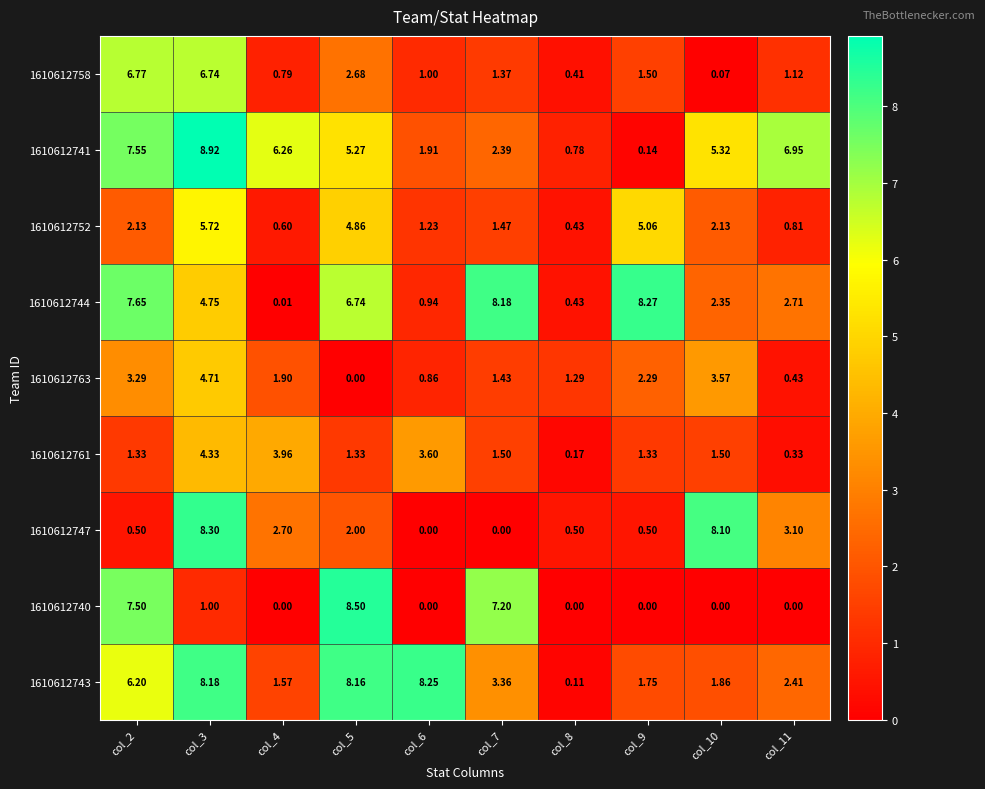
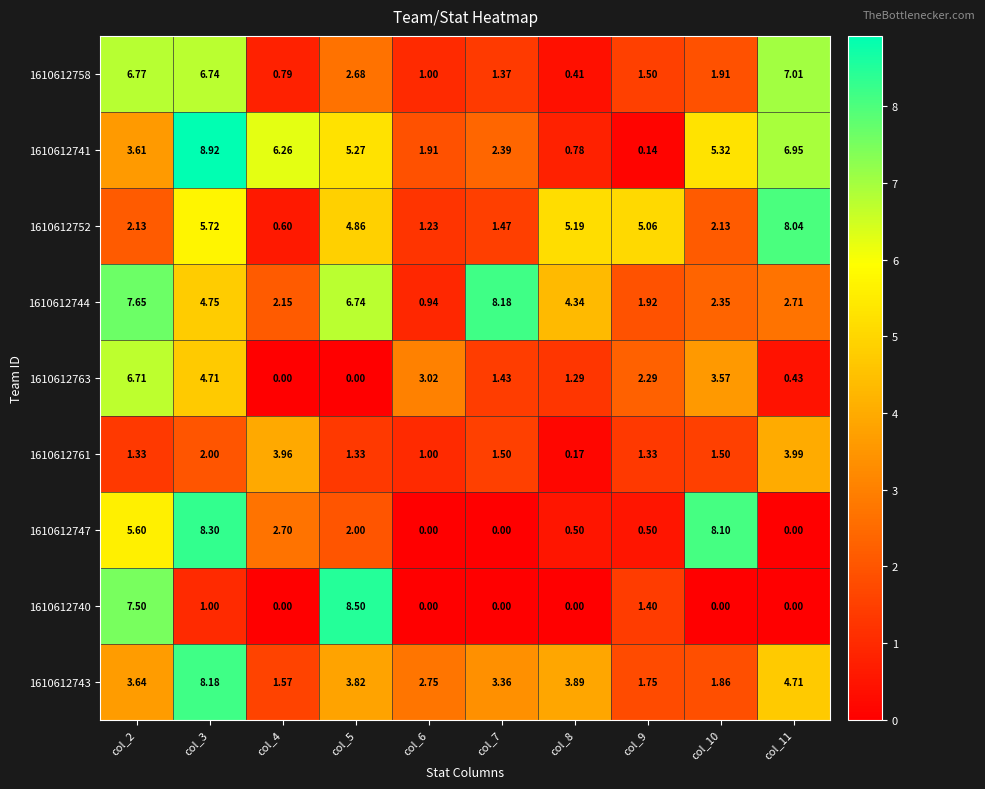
1610612758, col_10: 0.07 -> 1.91
1610612758, col_11: 1.12 -> 7.01
1610612741, col_2: 7.55 -> 3.61
1610612752, col_8: 0.43 -> 5.19
1610612752, col_11: 0.81 -> 8.04
1610612744, col_4: 0.01 -> 2.15
1610612744, col_8: 0.43 -> 4.34
1610612744, col_9: 8.27 -> 1.92
1610612763, col_2: 3.29 -> 6.71
1610612763, col_4: 1.90 -> 0.00
1610612763, col_6: 0.86 -> 3.02
1610612761, col_3: 4.33 -> 2.00
1610612761, col_6: 3.60 -> 1.00
1610612761, col_11: 0.33 -> 3.99
1610612747, col_2: 0.50 -> 5.60
1610612747, col_11: 3.10 -> 0.00
1610612740, col_7: 7.20 -> 0.00
1610612740, col_9: 0.00 -> 1.40
1610612743, col_2: 6.20 -> 3.64
1610612743, col_5: 8.16 -> 3.82
1610612743, col_6: 8.25 -> 2.75
1610612743, col_8: 0.11 -> 3.89
1610612743, col_11: 2.41 -> 4.71
